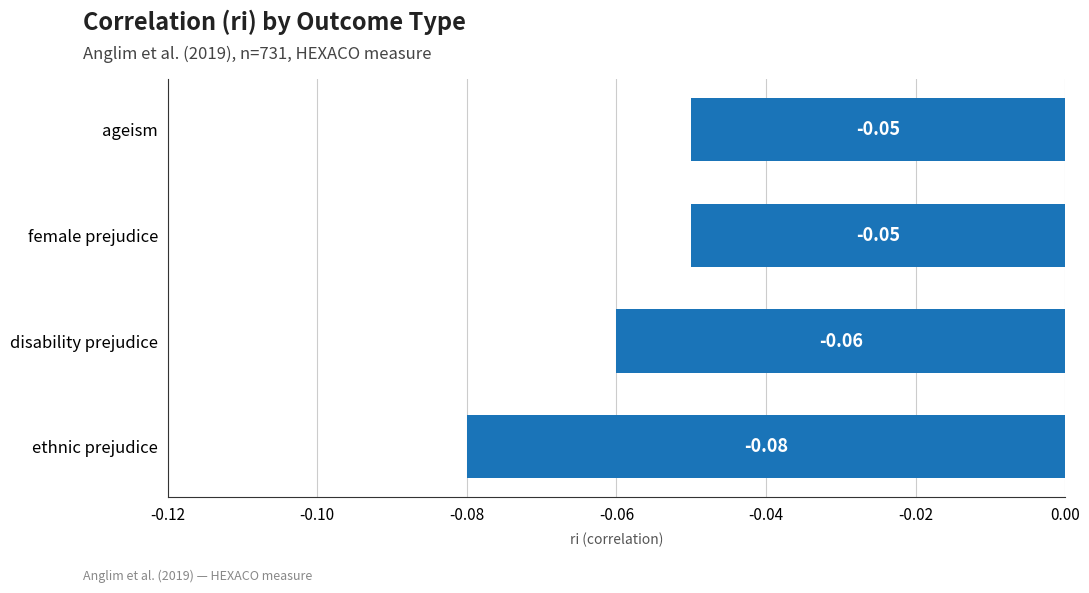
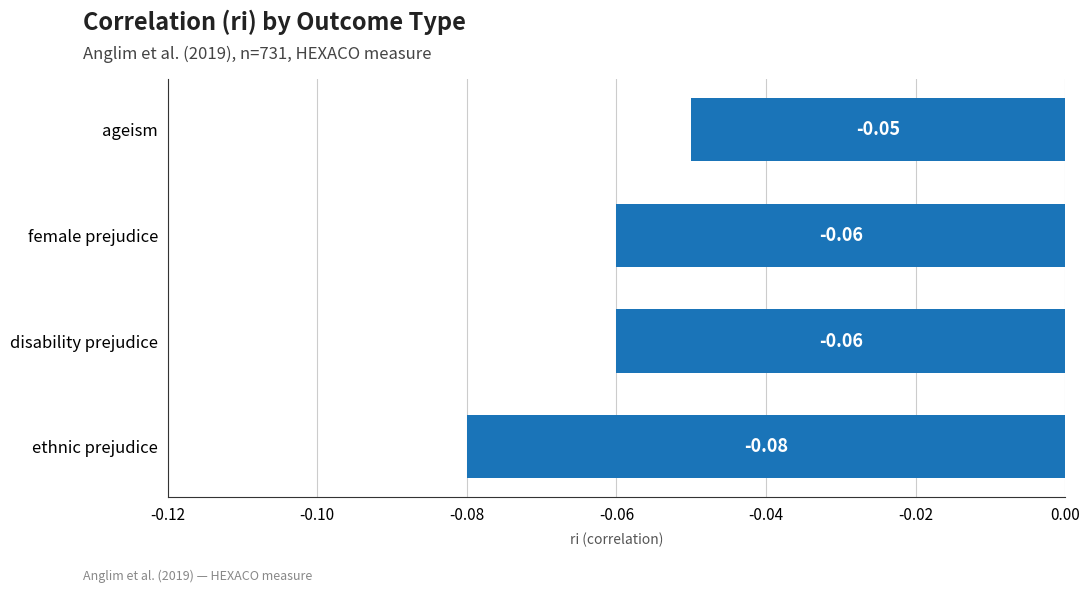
female prejudice: -0.05 -> -0.06
